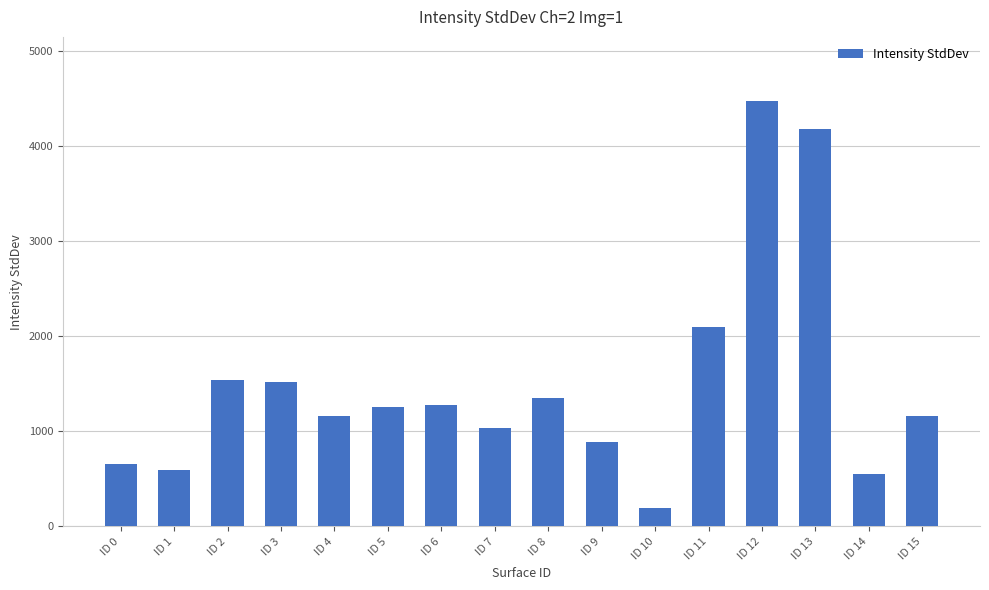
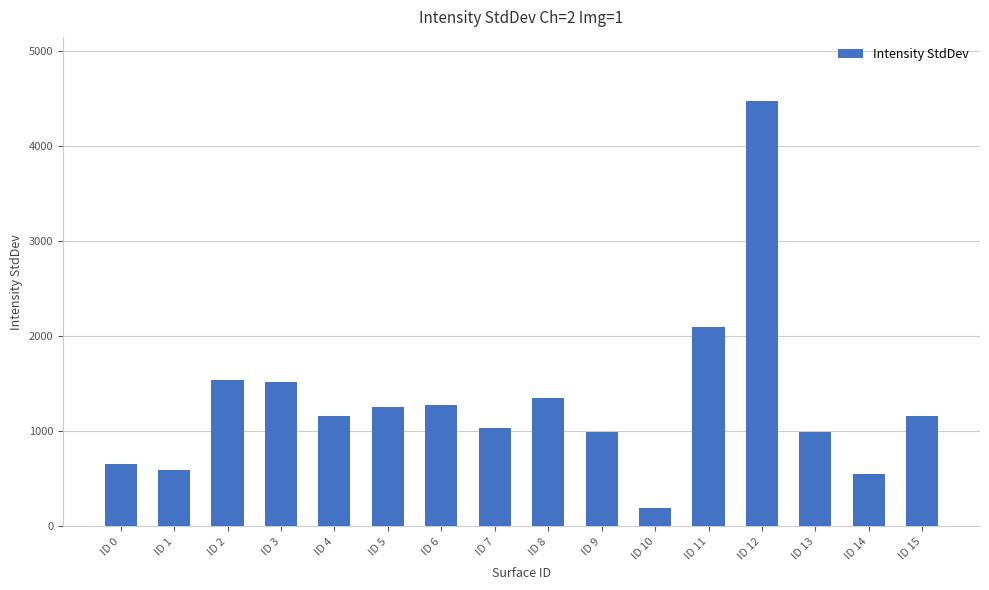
ID 9: 900 -> 1000
ID 13: 4200 -> 1000
